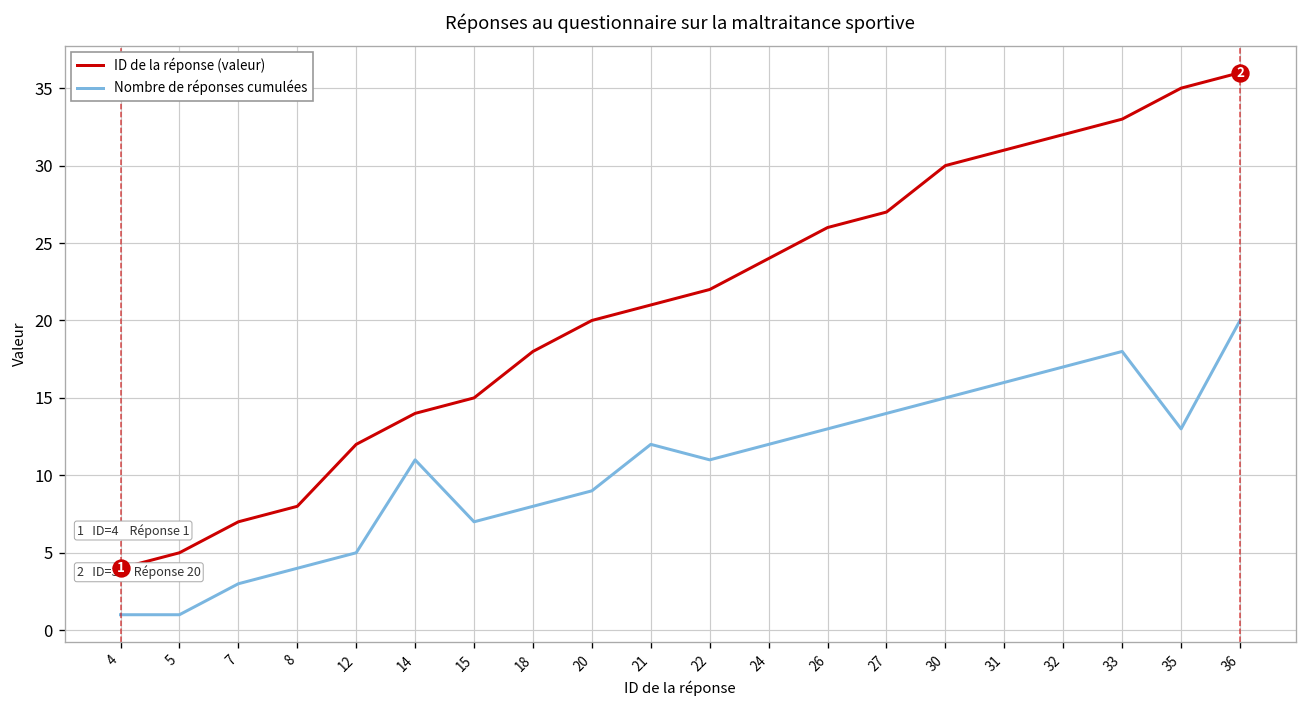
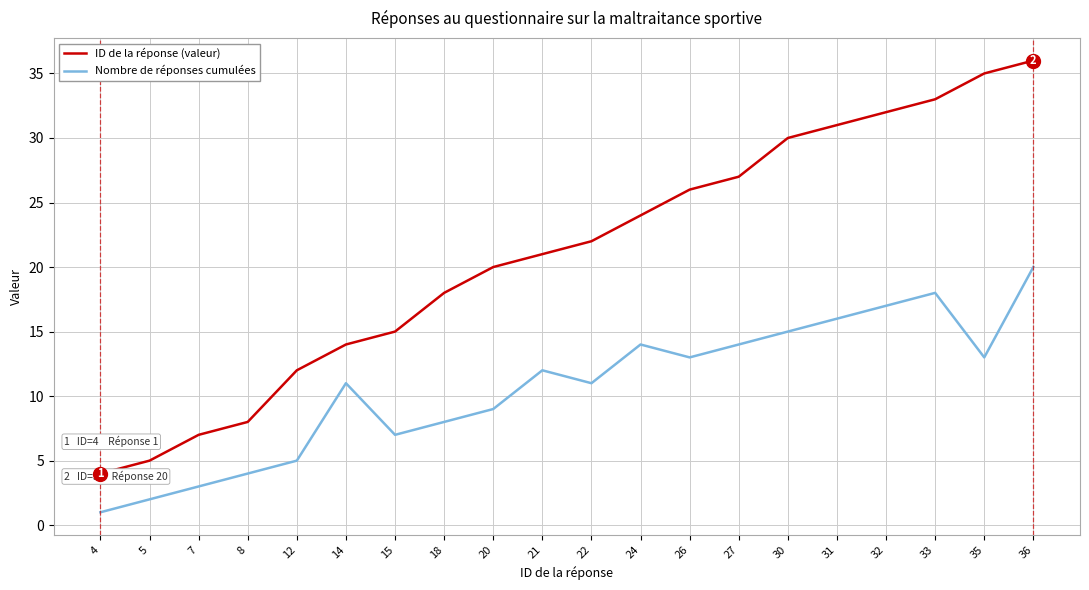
Nombre de réponses cumulées, 5: 1 -> 2
Nombre de réponses cumulées, 24: 12 -> 14
